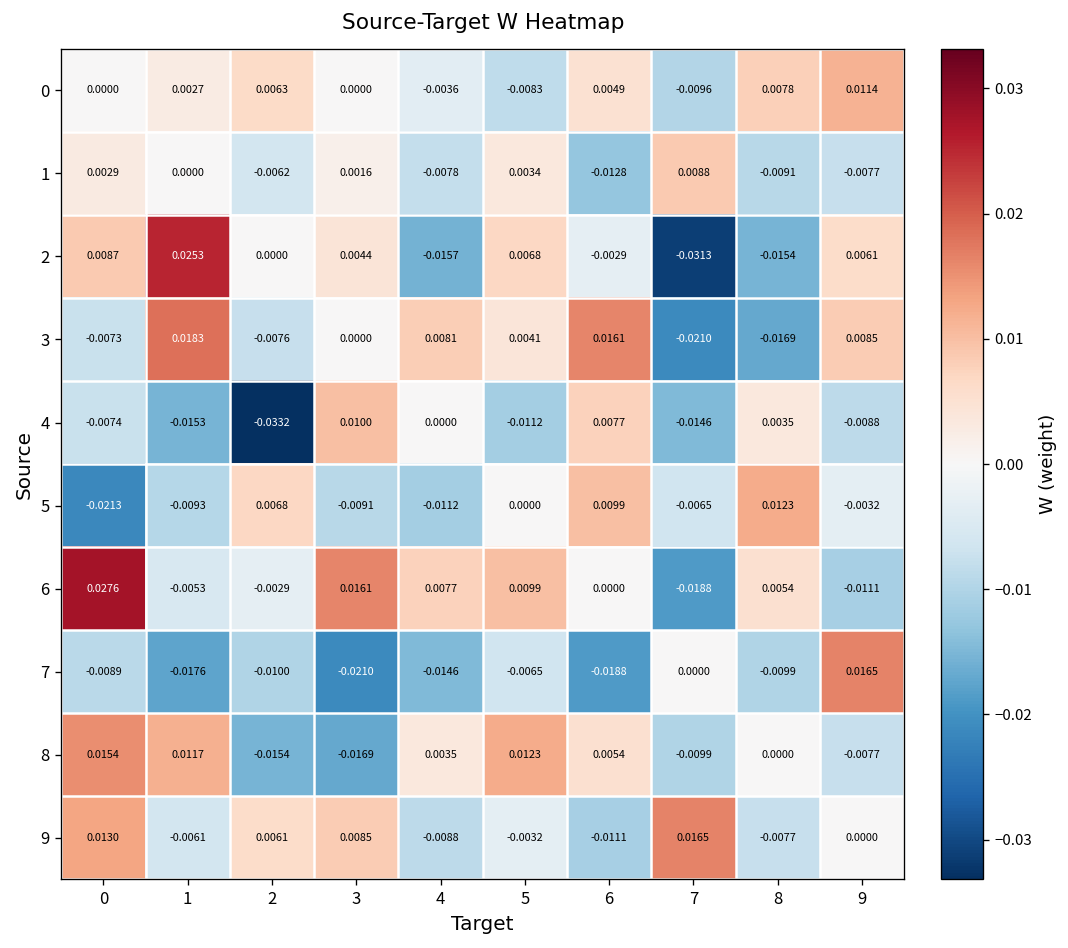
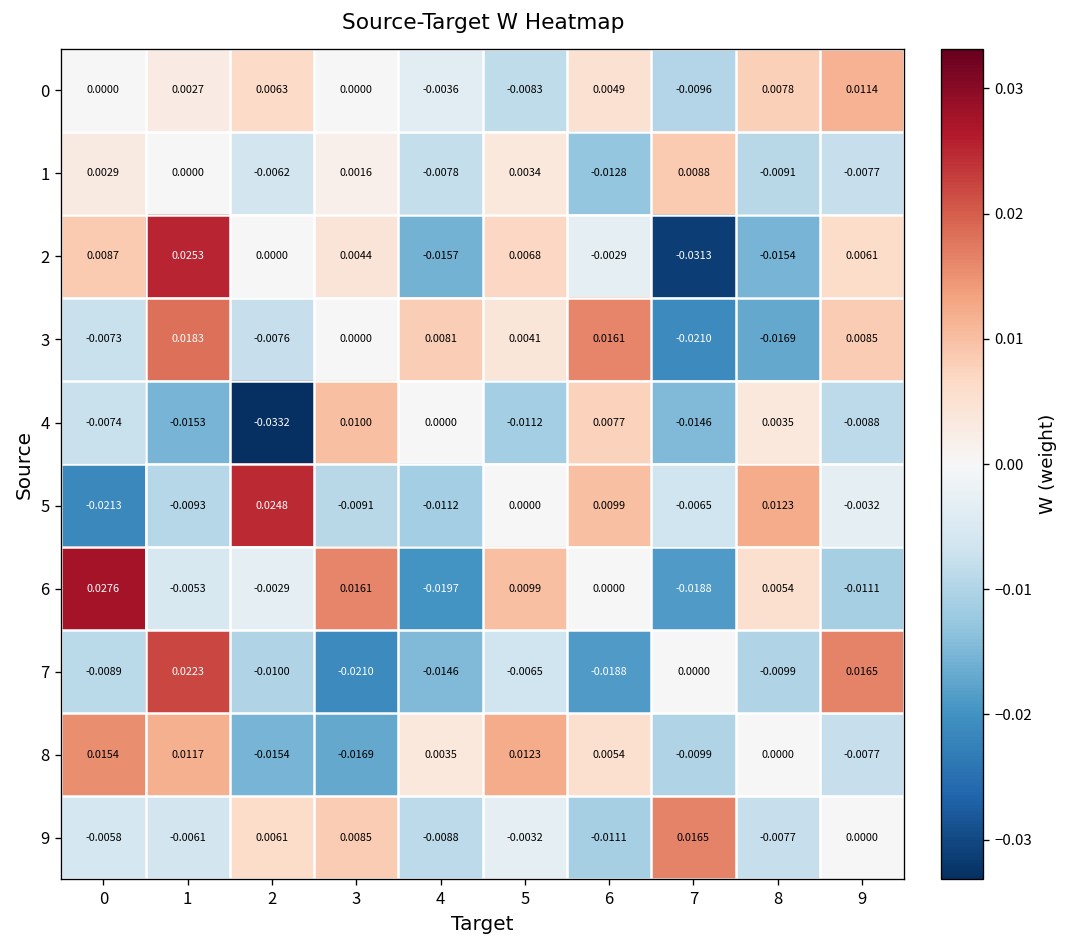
5, 2: 0.0068 -> 0.0248
6, 4: 0.0077 -> -0.0197
7, 1: -0.0176 -> 0.0223
9, 0: 0.0130 -> -0.0058
